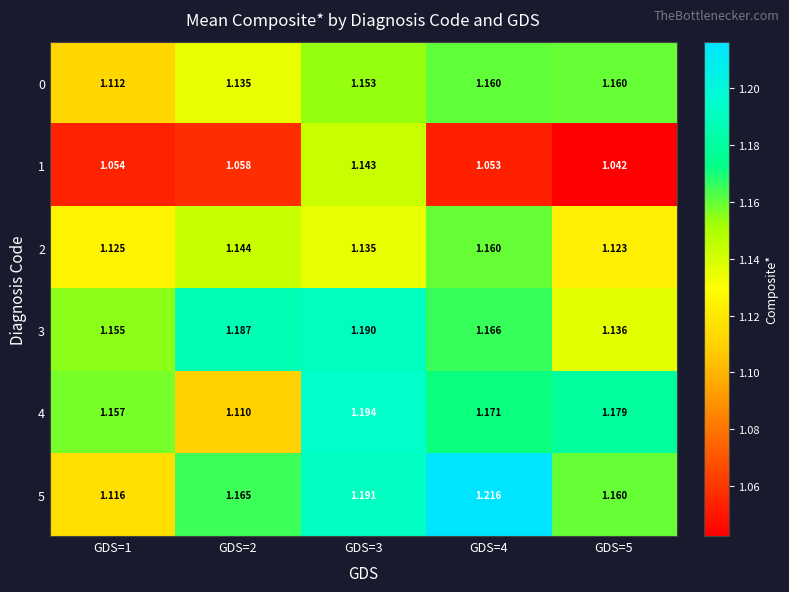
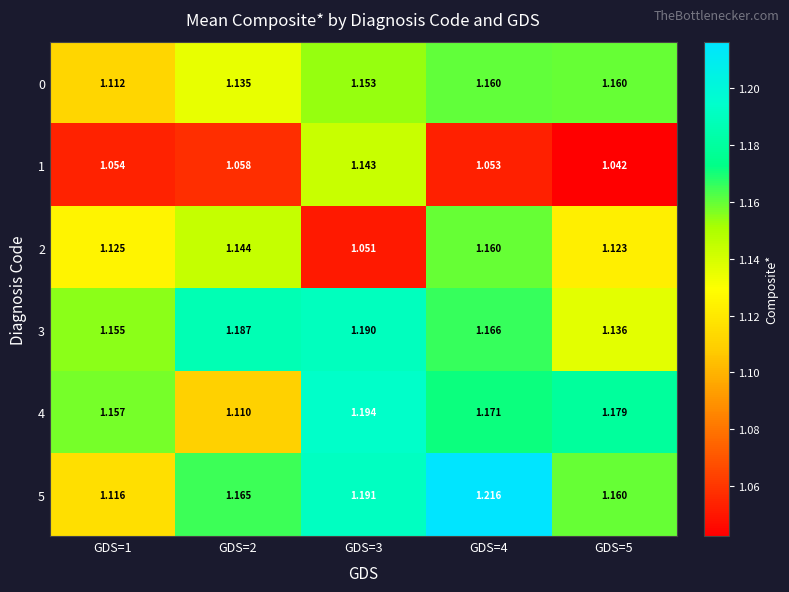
2, GDS=3: 1.135 -> 1.051
